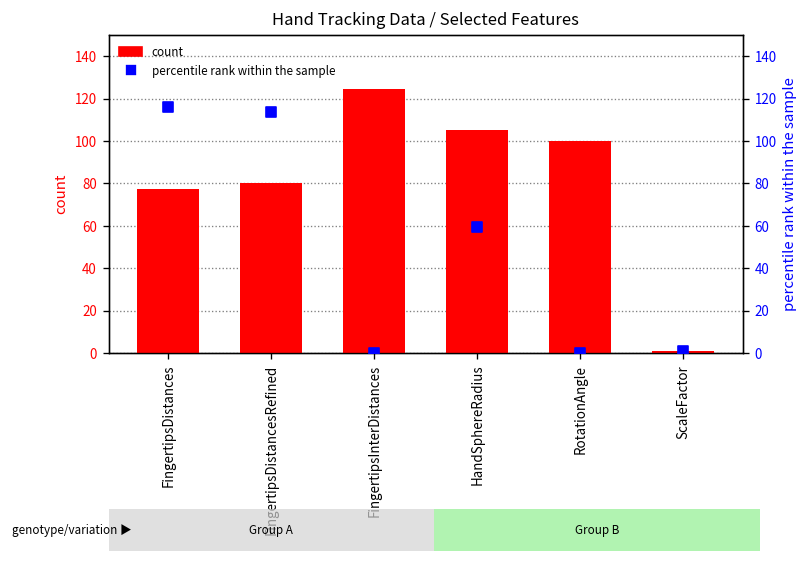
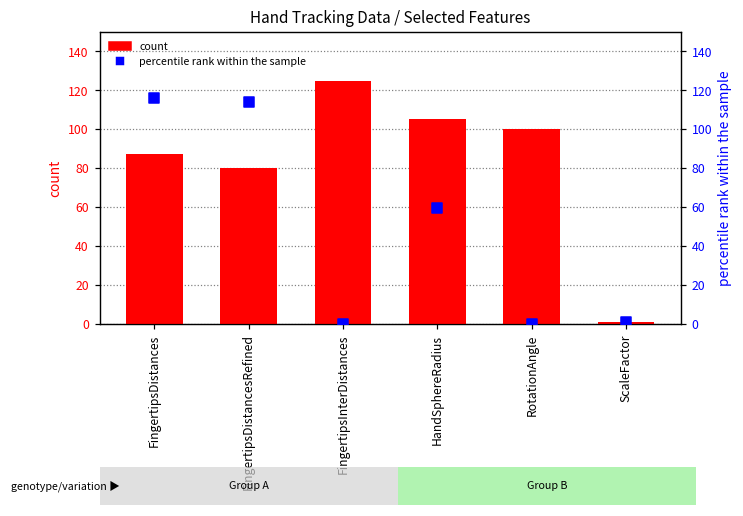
count, FingertipsDistances: 77 -> 87
